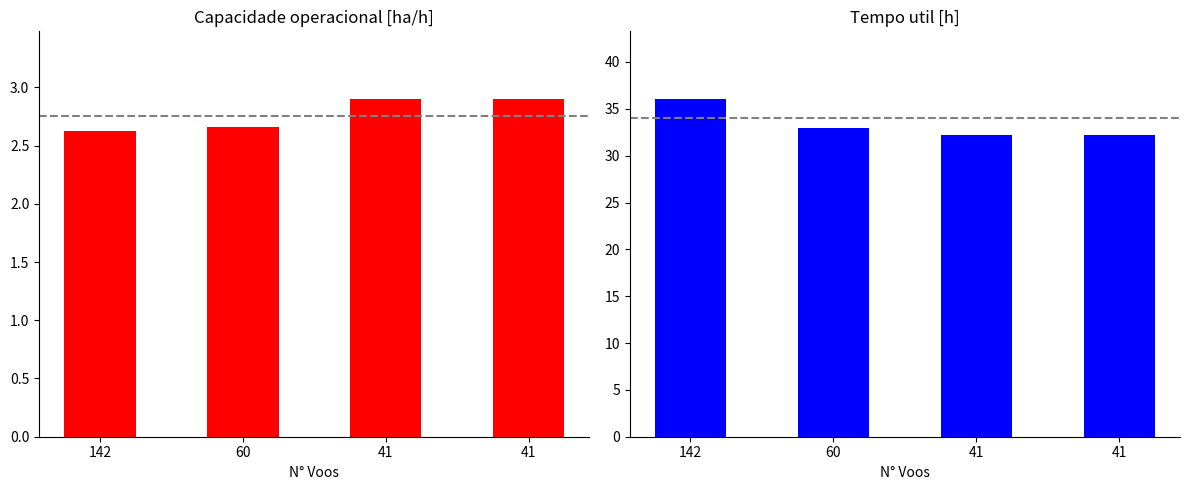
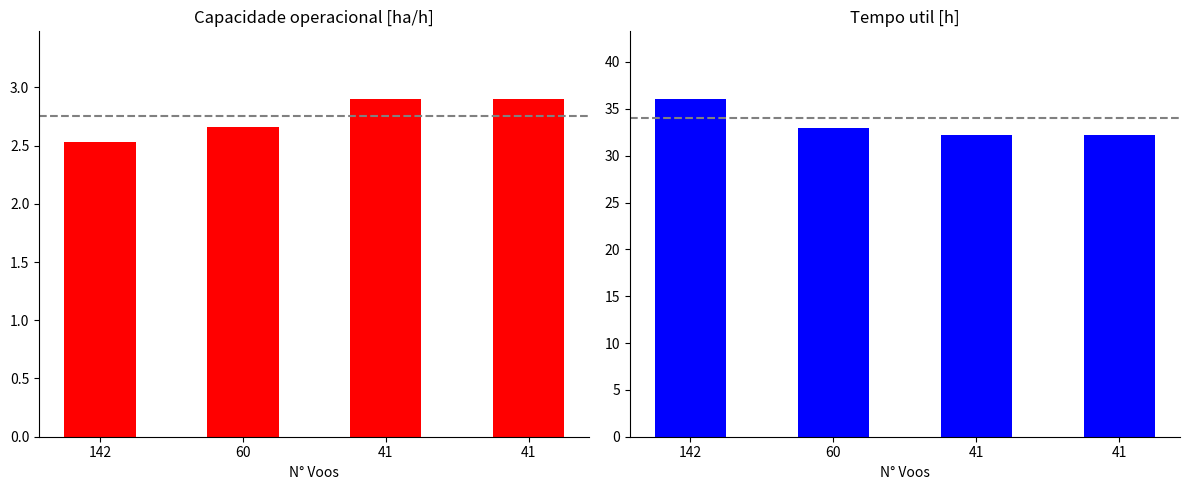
Capacidade operacional [ha/h], 142: 2.62 -> 2.53
